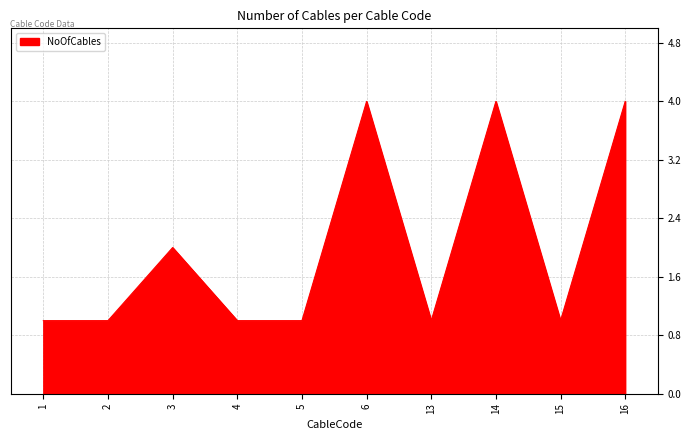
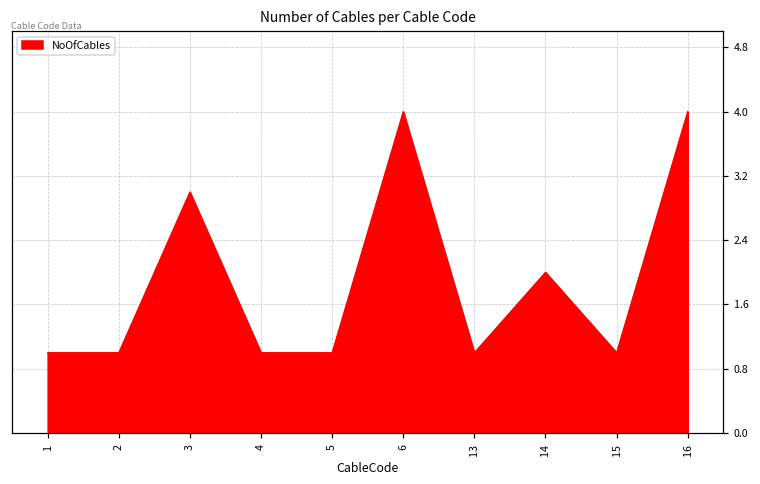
3: 2 -> 3
14: 4 -> 2
